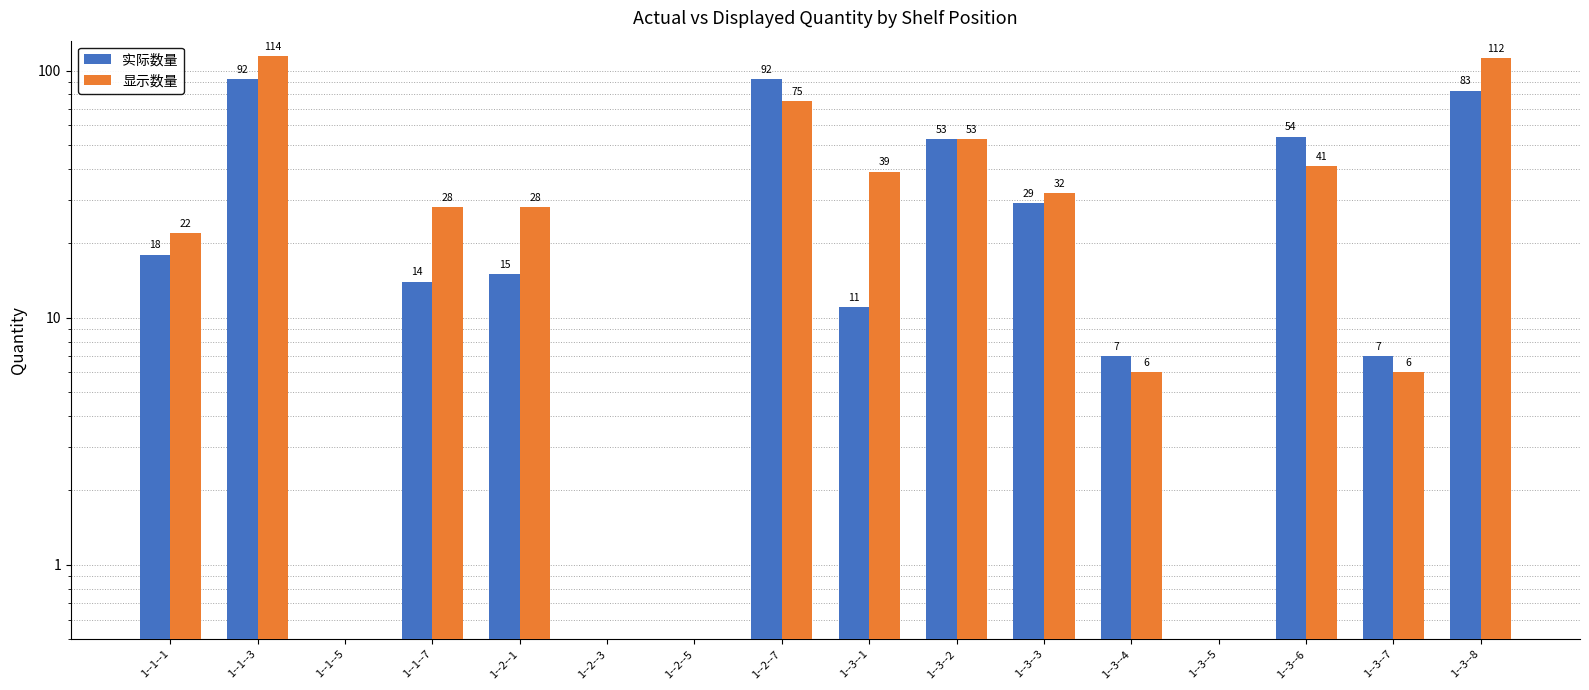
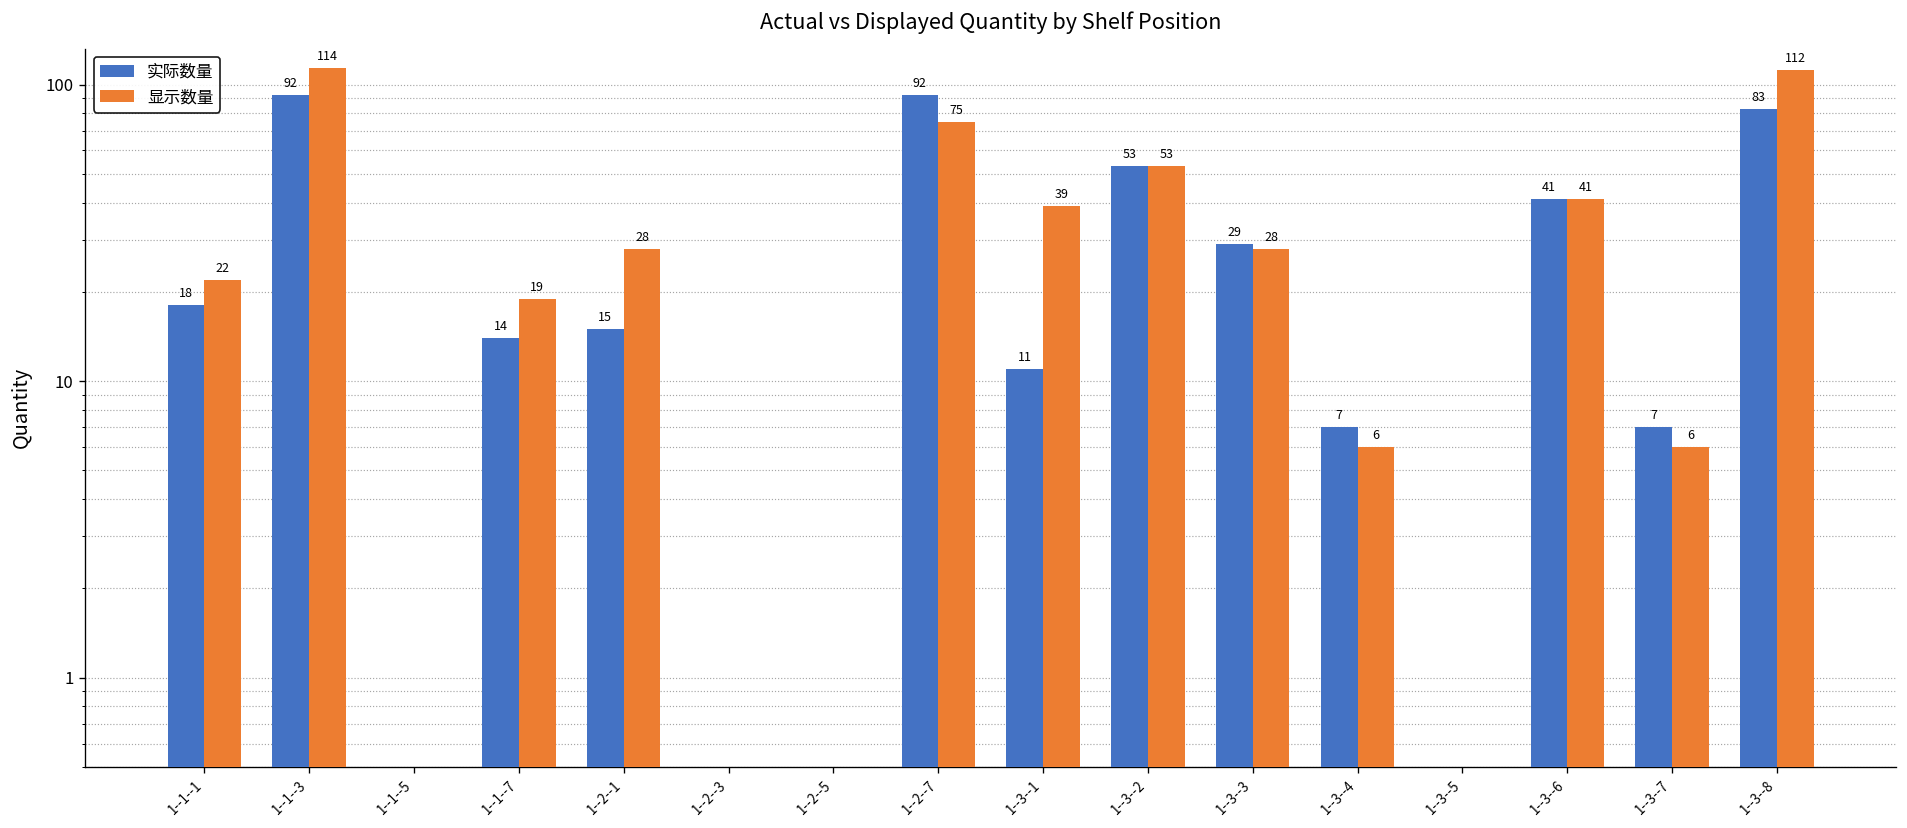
显示数量, 1--1--7: 28 -> 19
显示数量, 1--3--3: 32 -> 28
实际数量, 1--3--6: 54 -> 41
